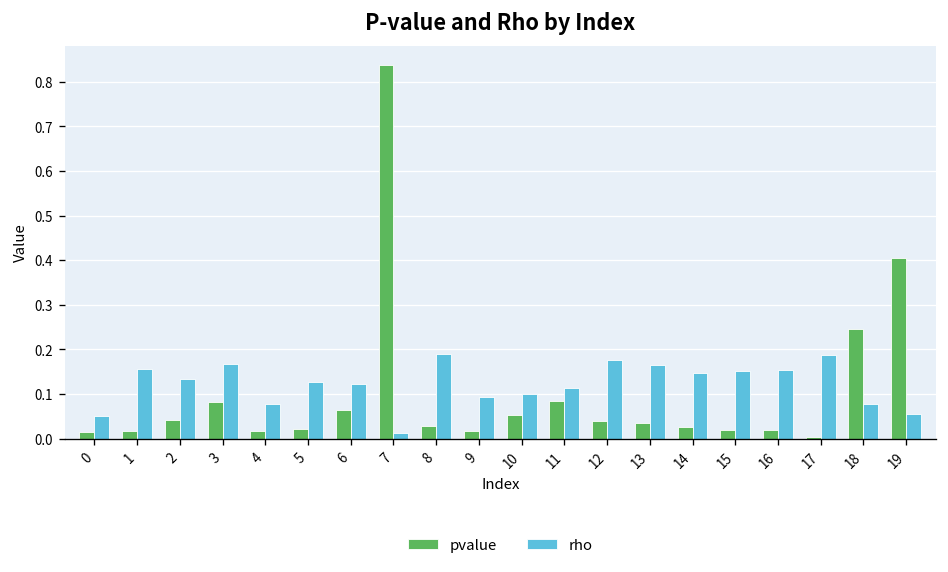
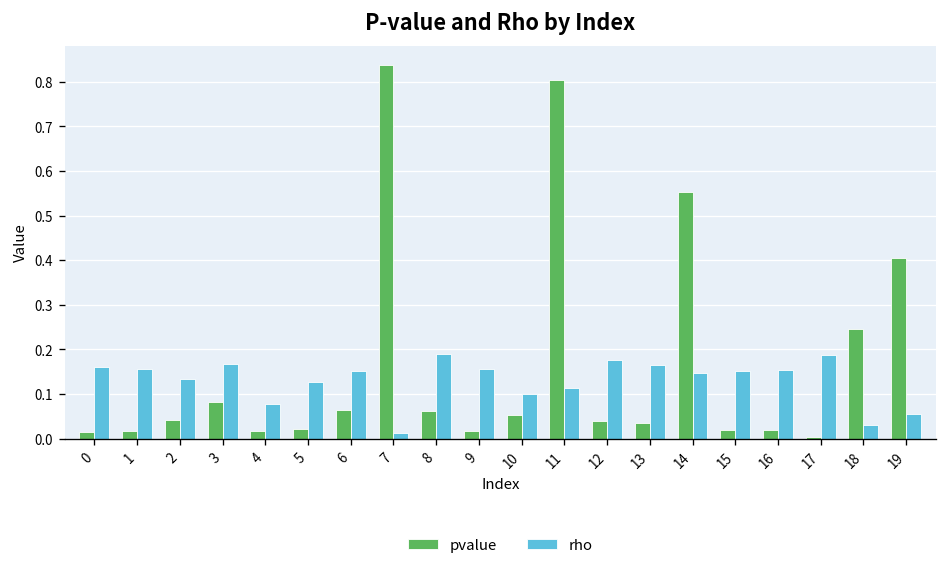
rho, 0: 0.05 -> 0.16
rho, 6: 0.12 -> 0.15
pvalue, 8: 0.03 -> 0.06
rho, 9: 0.09 -> 0.16
pvalue, 11: 0.08 -> 0.81
pvalue, 14: 0.03 -> 0.55
rho, 18: 0.08 -> 0.03
